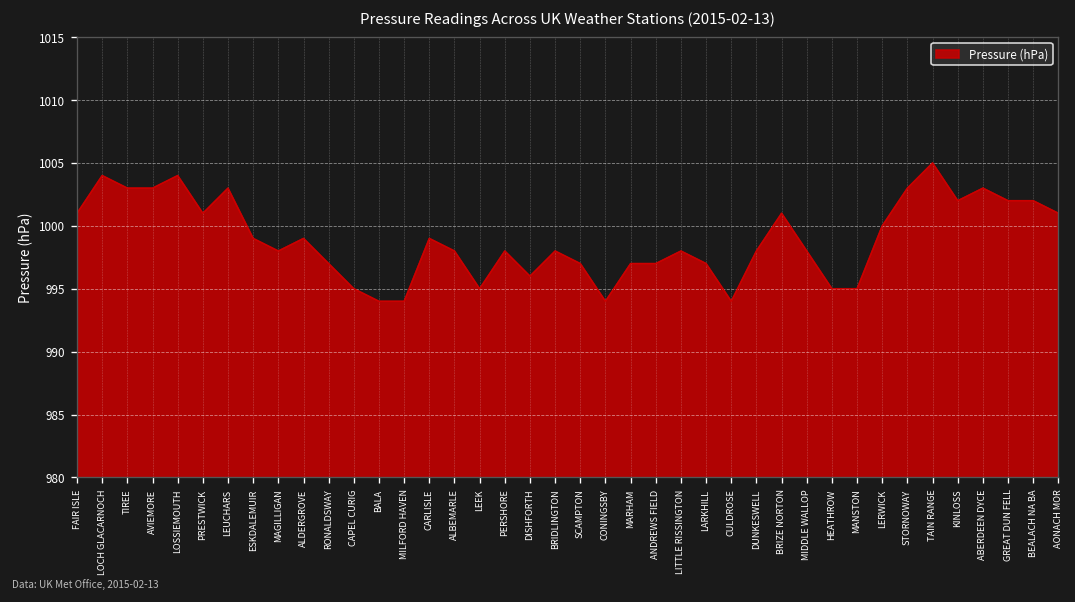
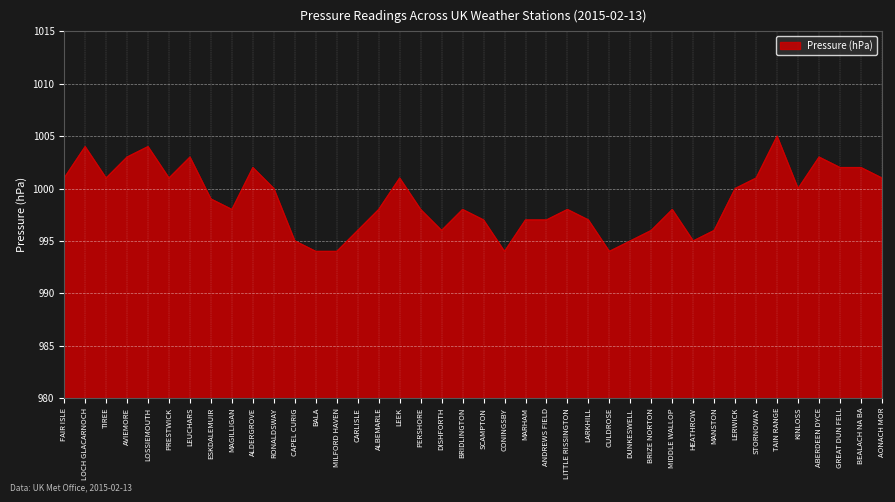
TIREE: 1003 -> 1001
ALDERGROVE: 999 -> 1002
RONALDSWAY: 997 -> 1000
CARLISLE: 999 -> 996
LEEK: 995 -> 1001
DUNKESWELL: 998 -> 995
BRIZE NORTON: 1001 -> 996
MANSTON: 995 -> 996
STORNOWAY: 1003 -> 1001
KINLOSS: 1002 -> 1000
